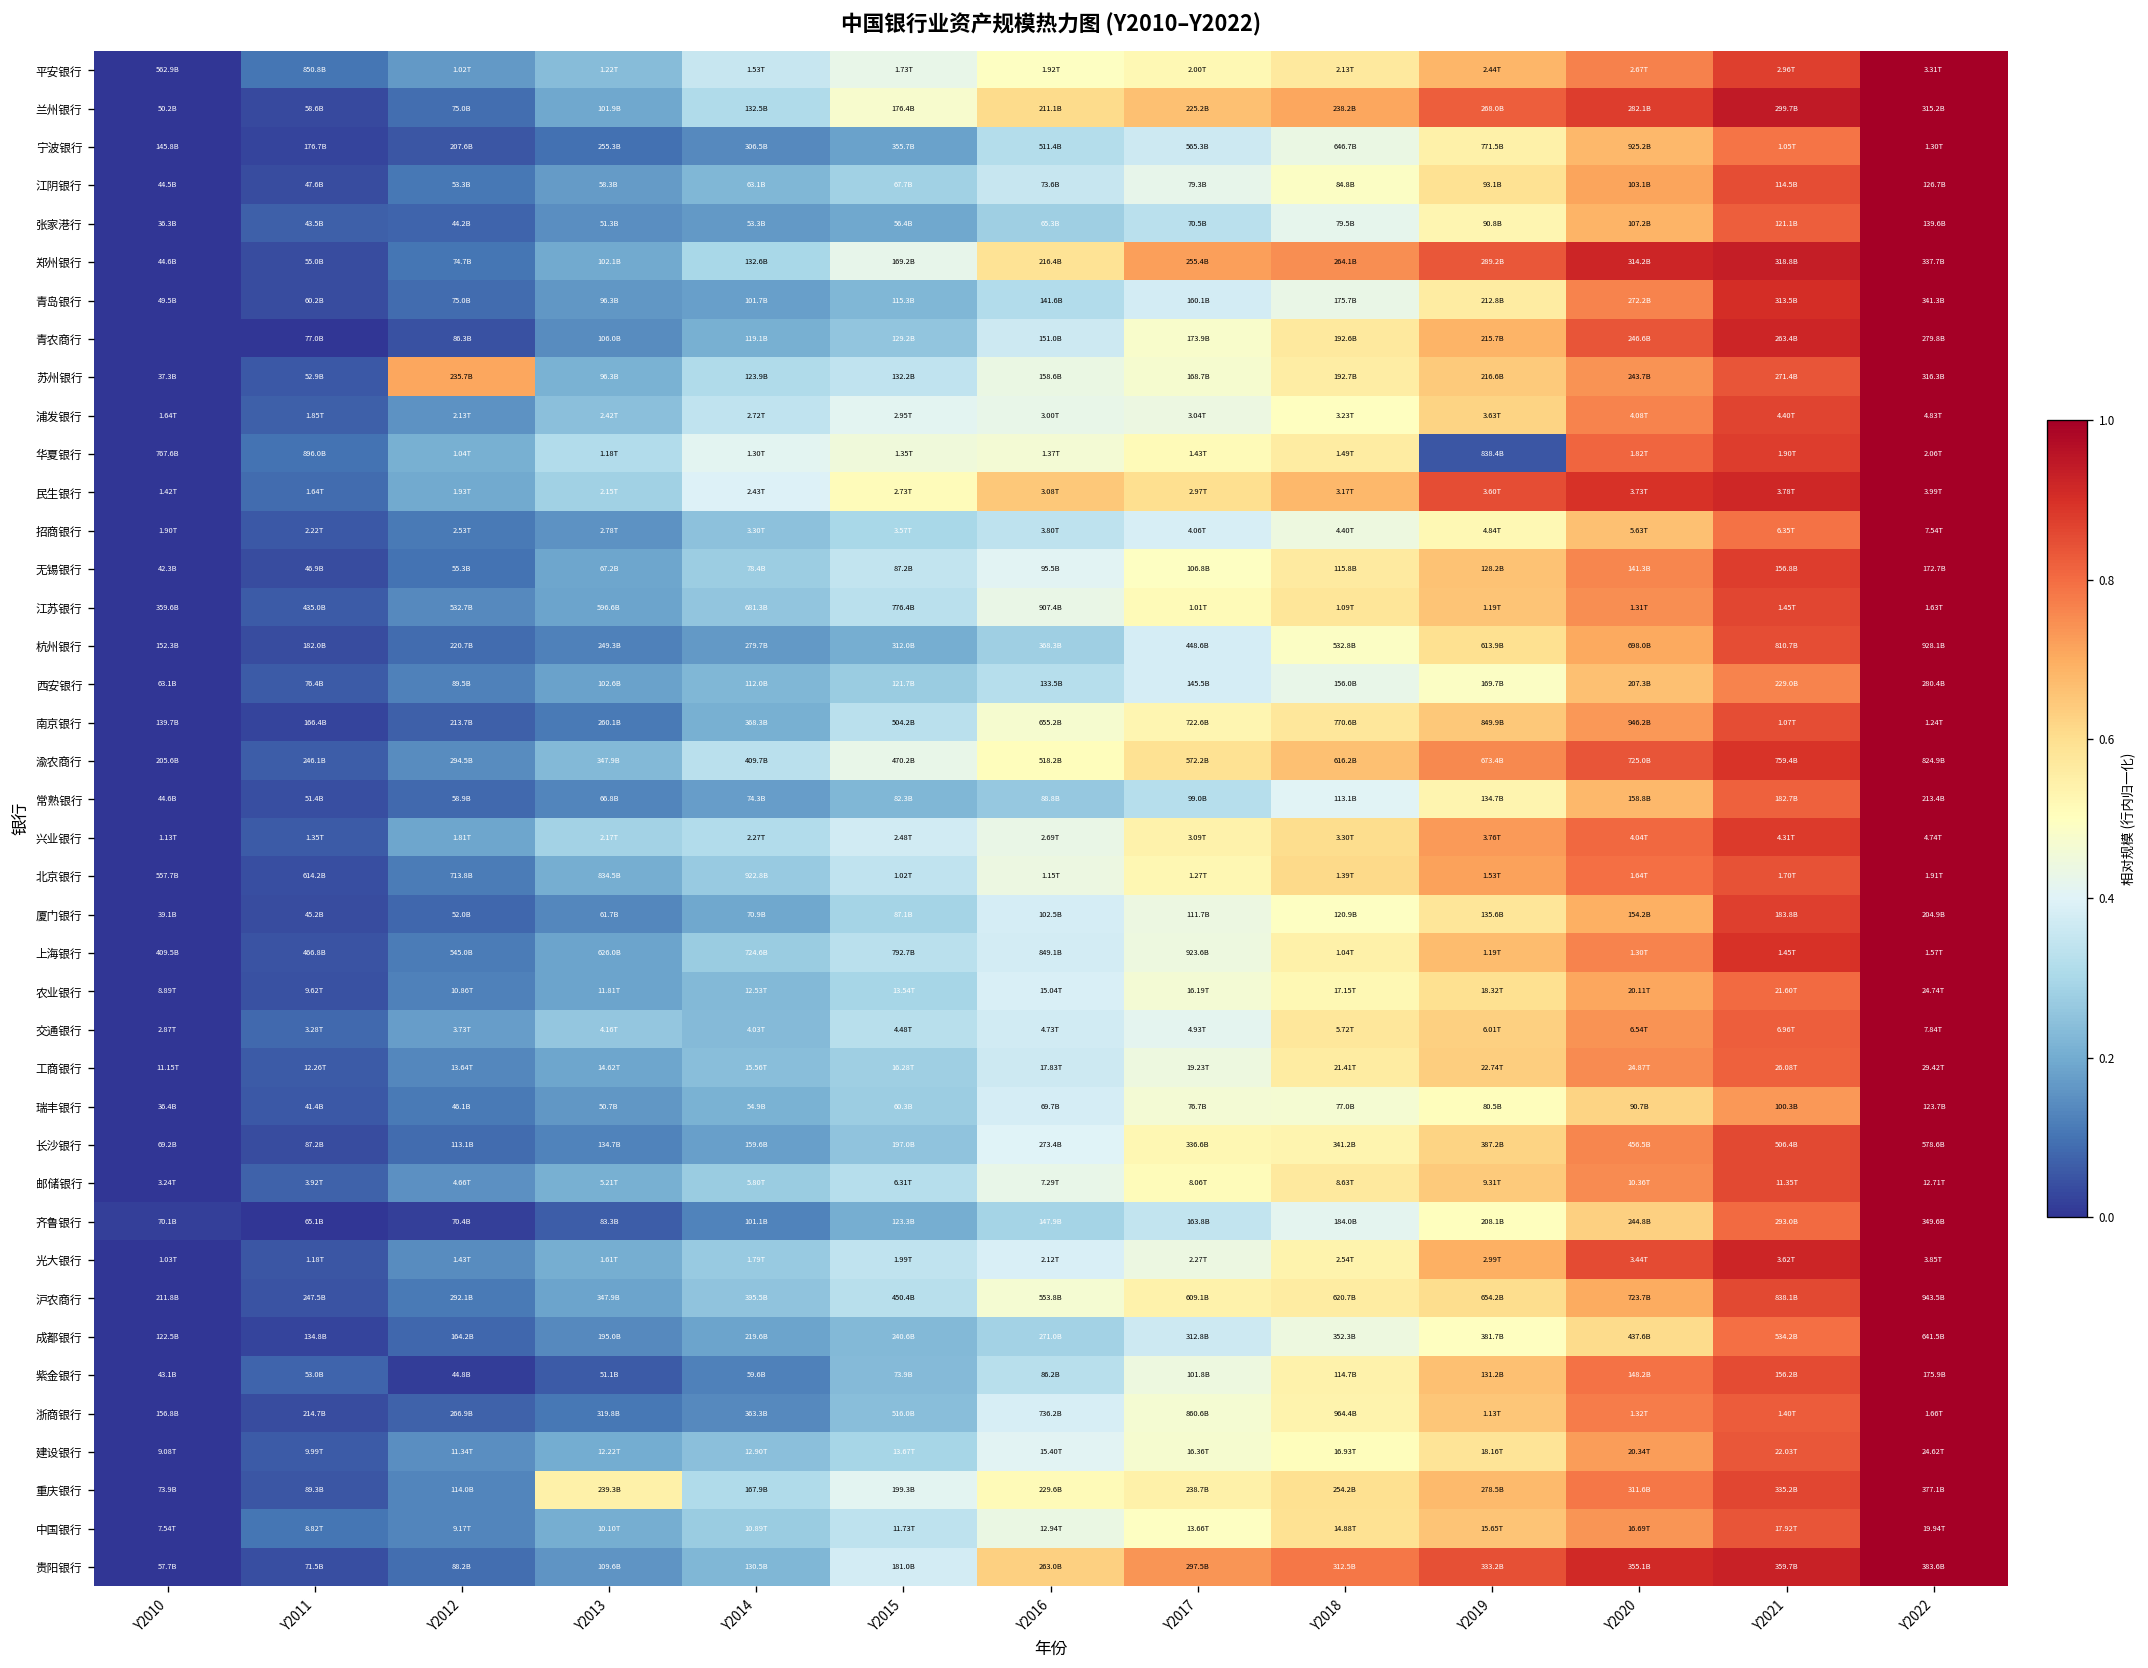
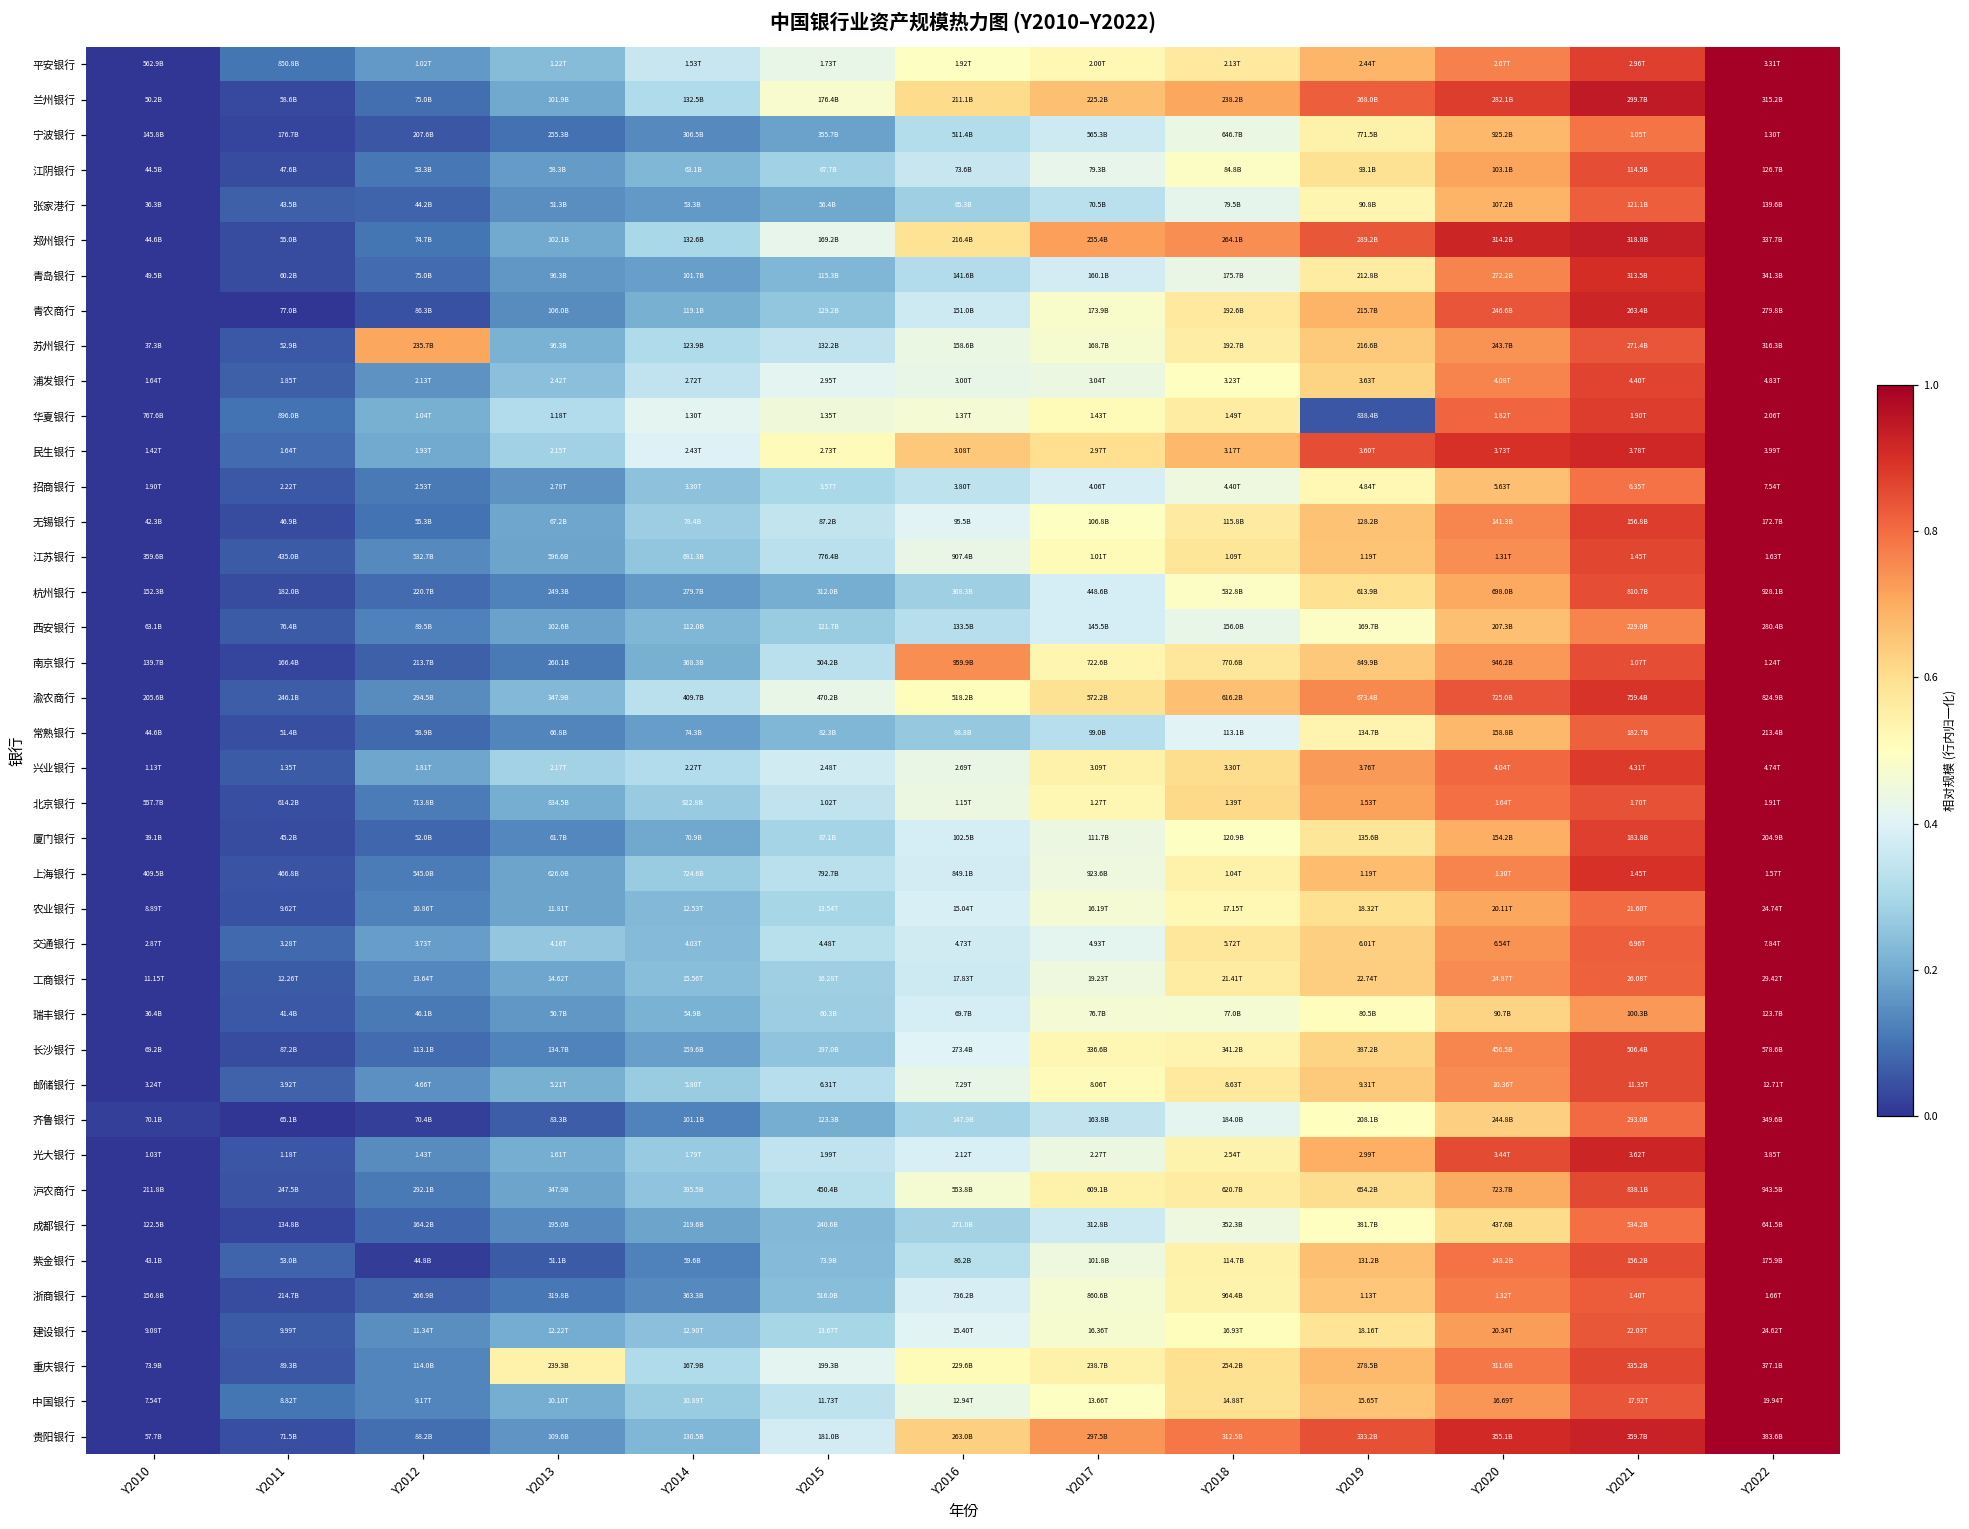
南京银行, Y2016: 655.2B -> 959.9B
